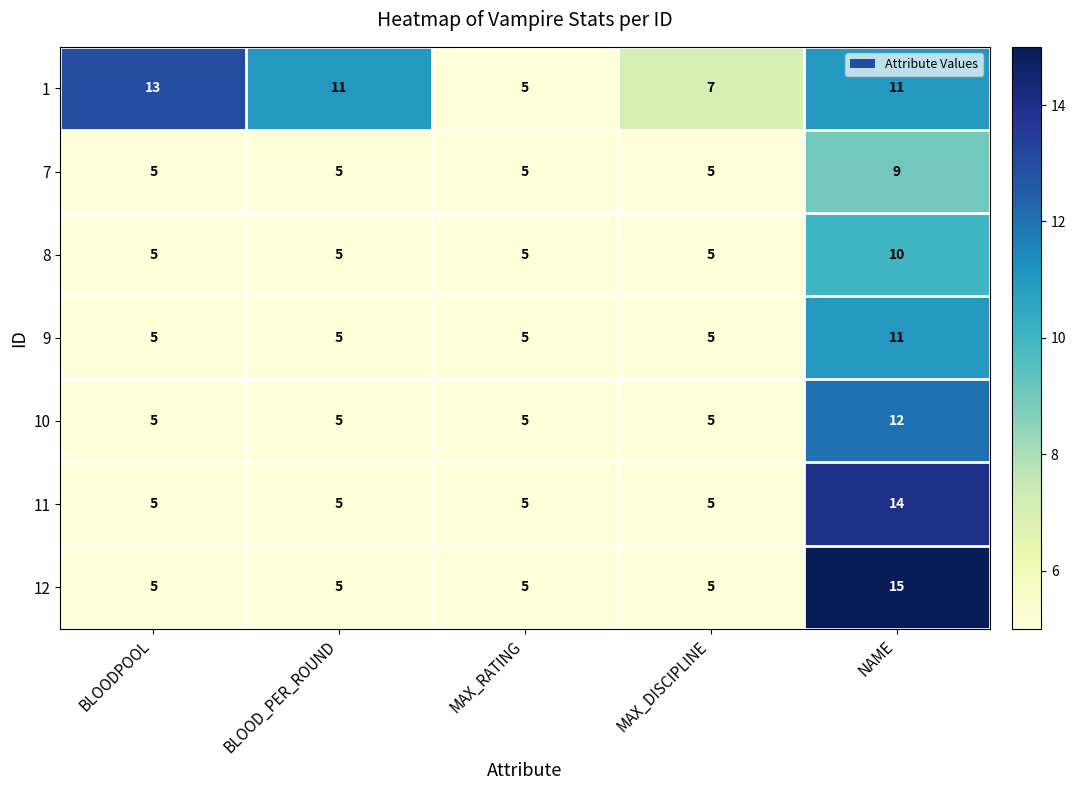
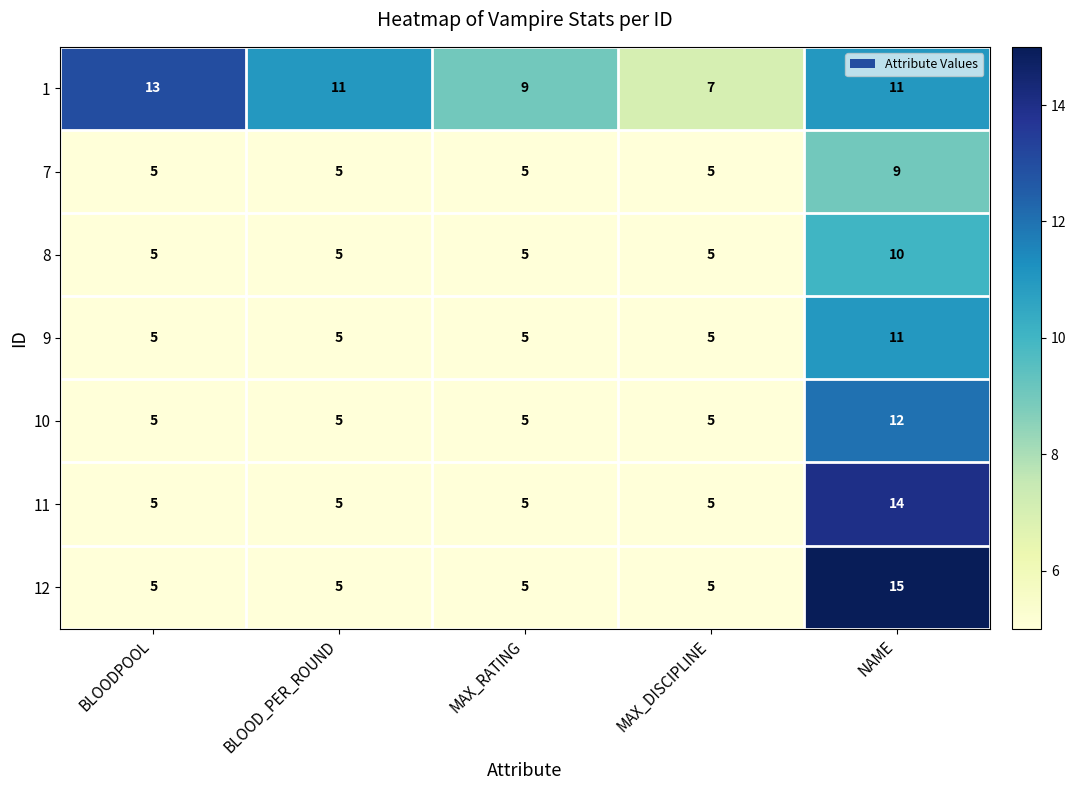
1, MAX_RATING: 5 -> 9
